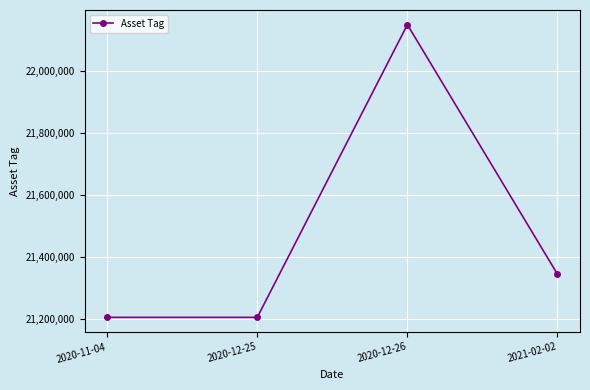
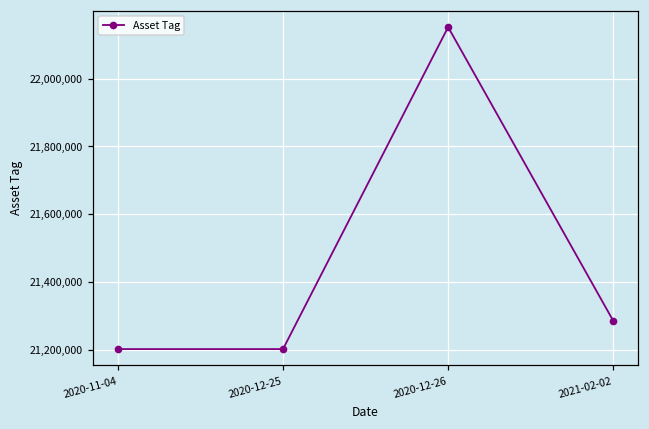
2021-02-02: 21,340,000 -> 21,290,000
